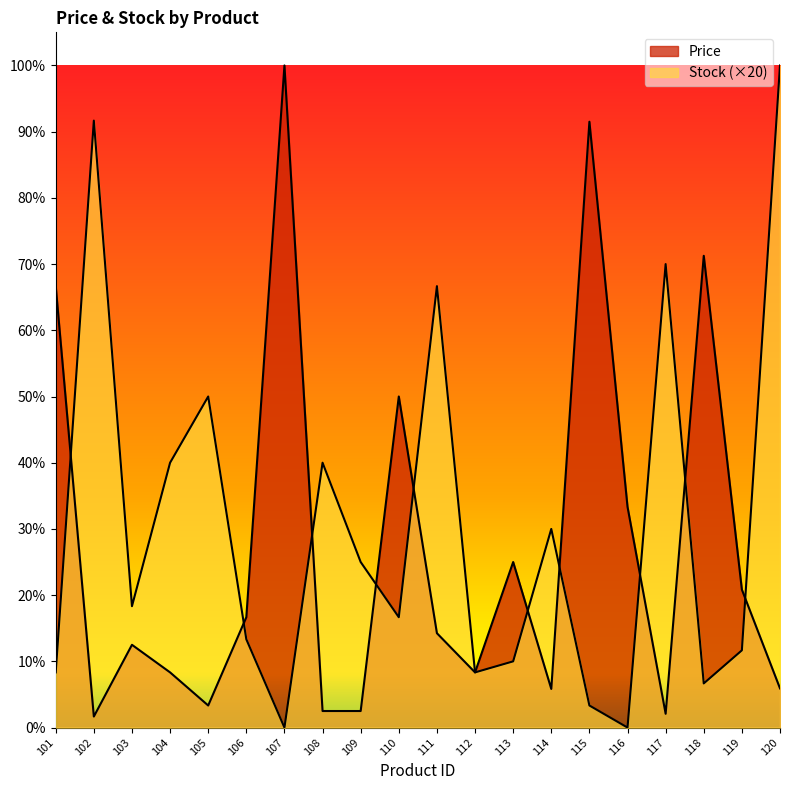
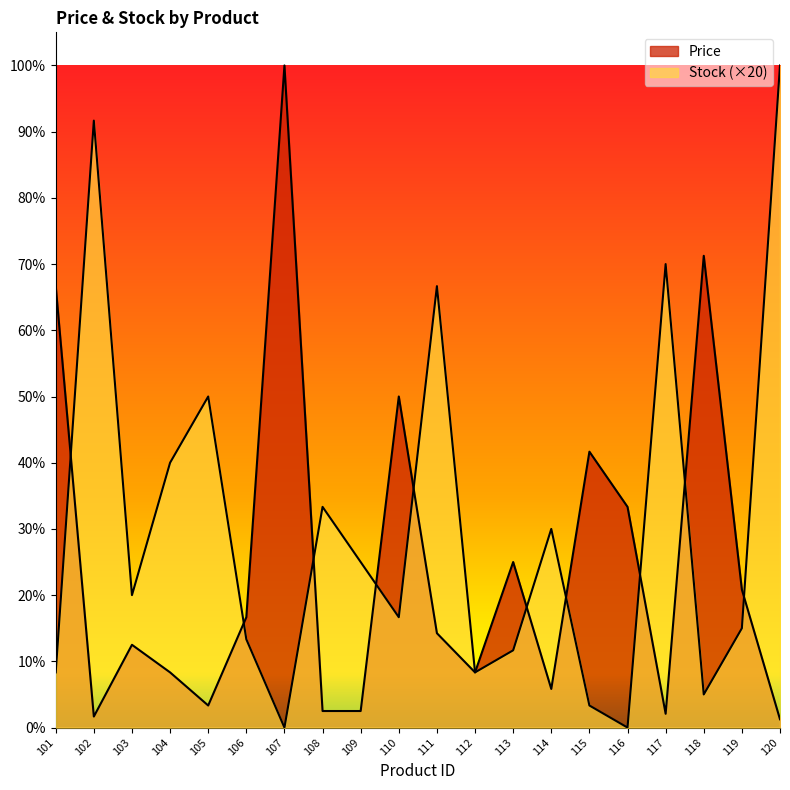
Stock (×20), 103: 18% -> 20%
Stock (×20), 108: 40% -> 33%
Stock (×20), 113: 10% -> 12%
Price, 115: 92% -> 42%
Stock (×20), 118: 7% -> 5%
Stock (×20), 119: 12% -> 15%
Price, 120: 6% -> 1%
